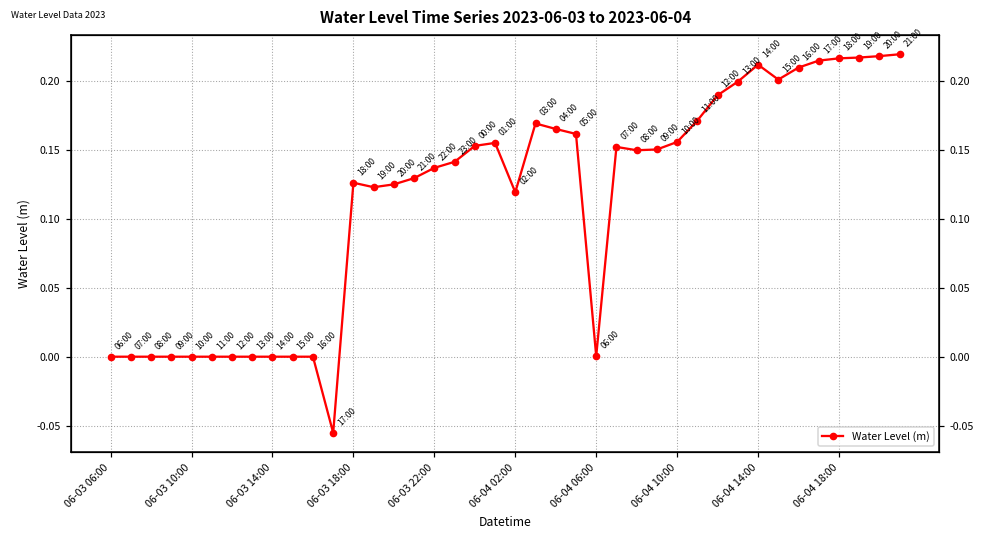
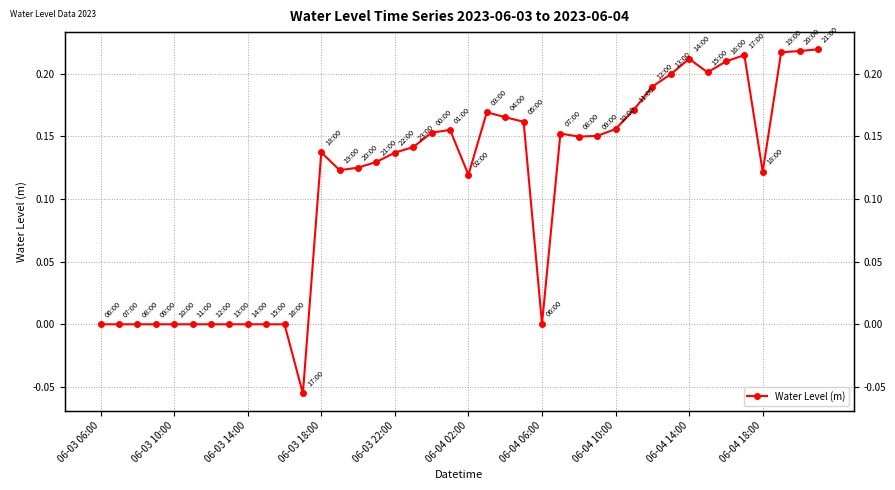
06-03 18:00: 0.126 -> 0.137
06-04 18:00: 0.216 -> 0.122
